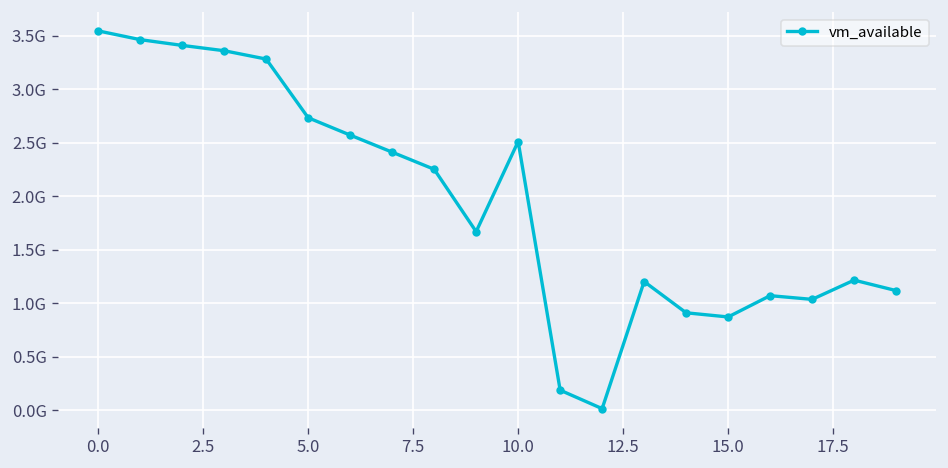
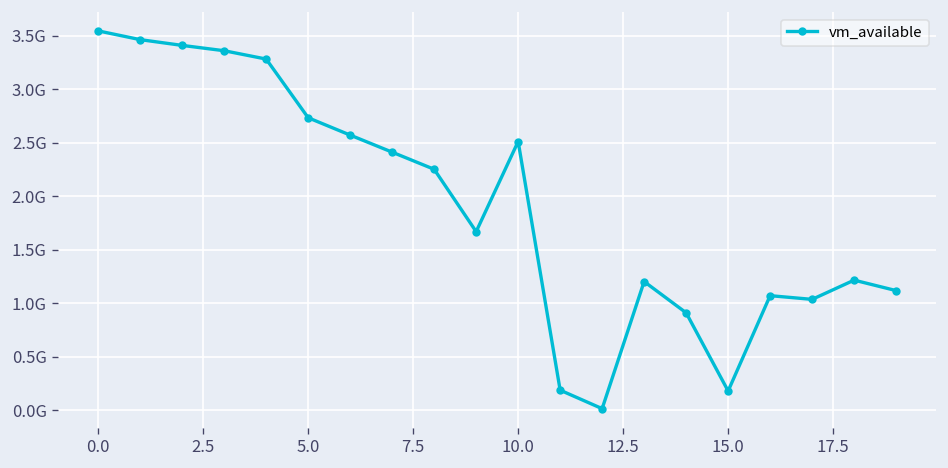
15.0: 900000000 -> 200000000
